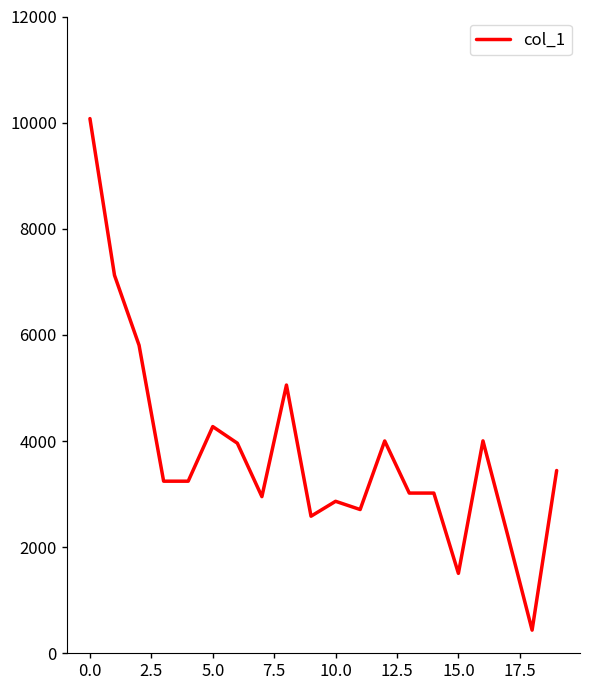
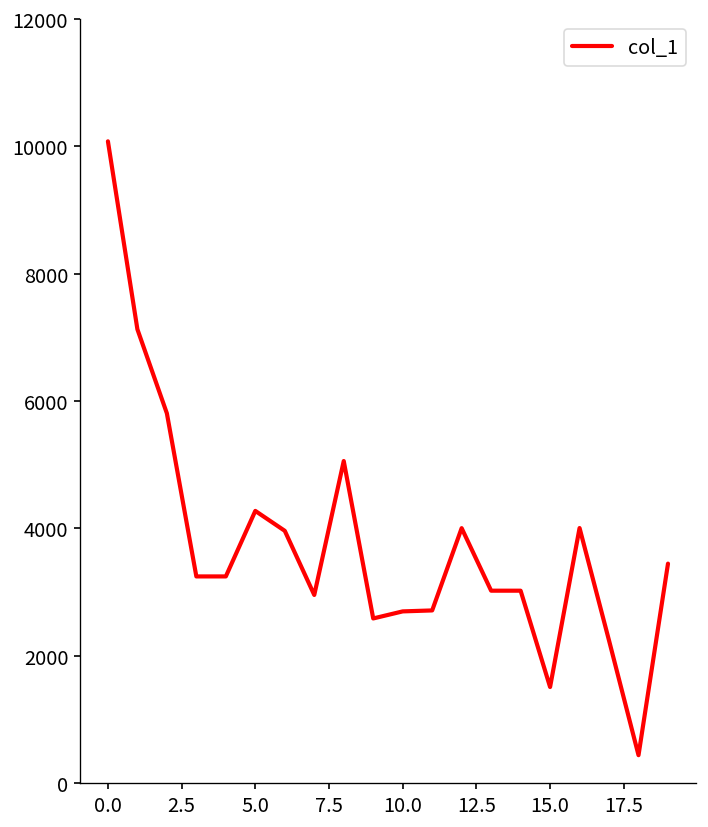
10.0: 2900 -> 2700
